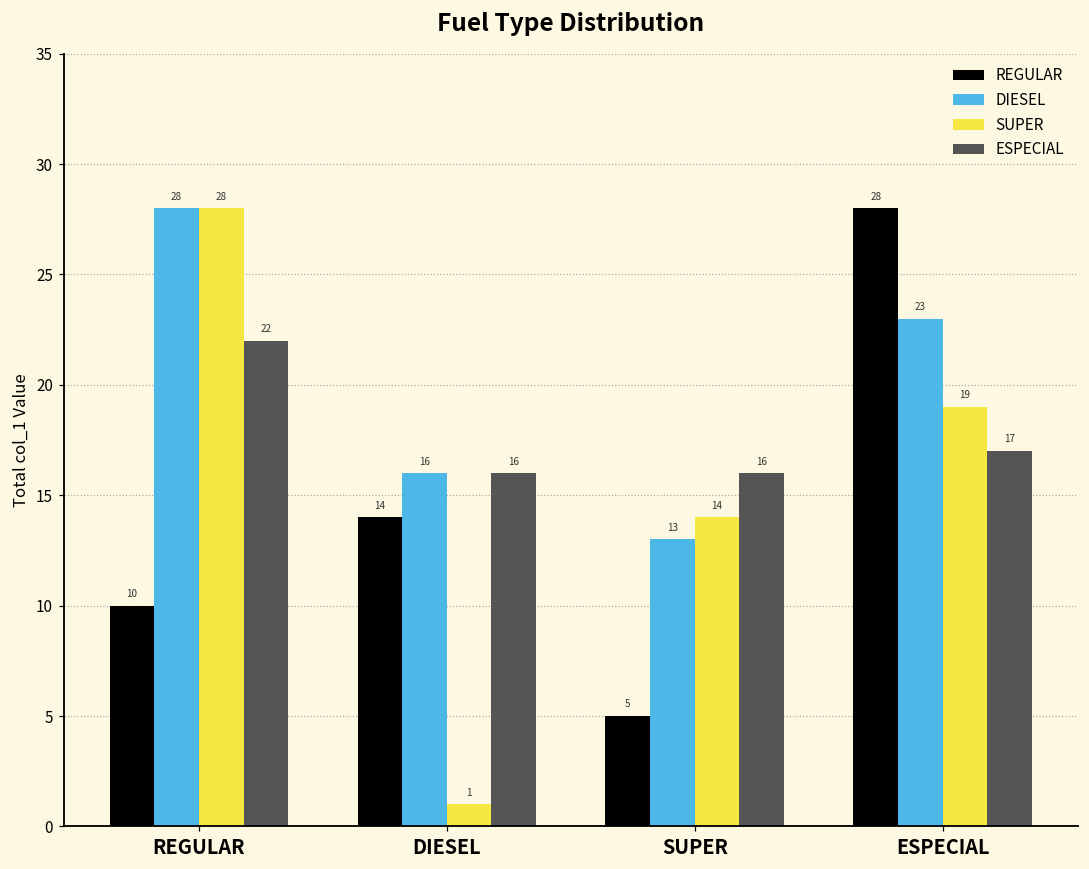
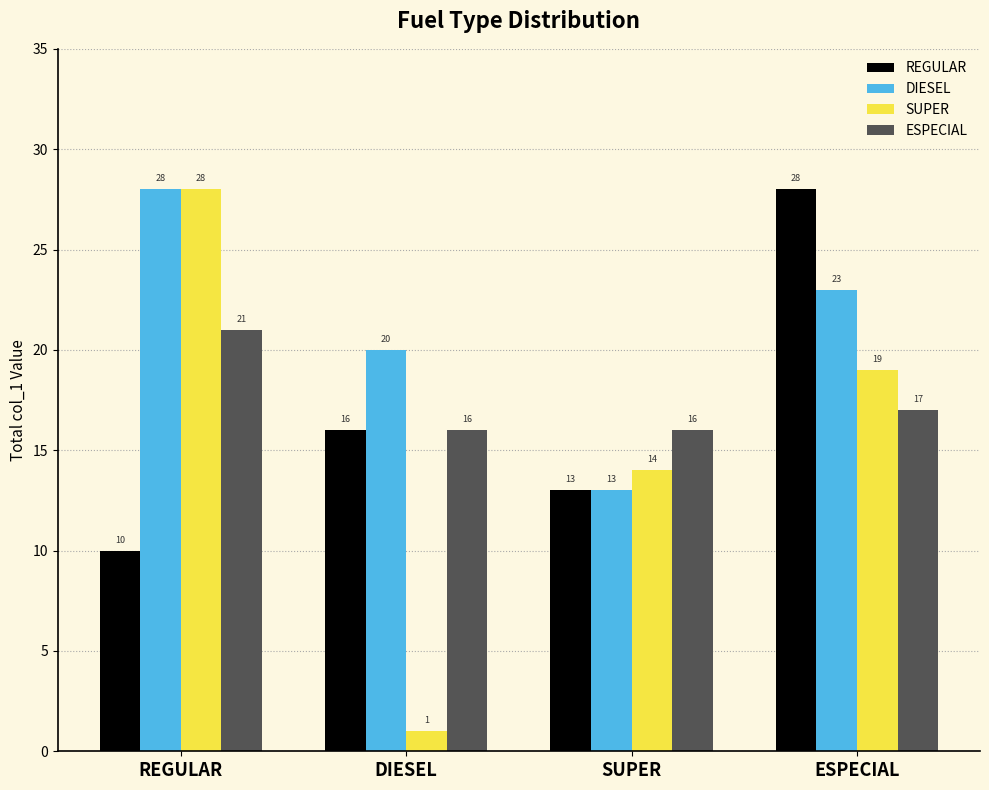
ESPECIAL, REGULAR: 22 -> 21
REGULAR, DIESEL: 14 -> 16
DIESEL, DIESEL: 16 -> 20
REGULAR, SUPER: 5 -> 13
